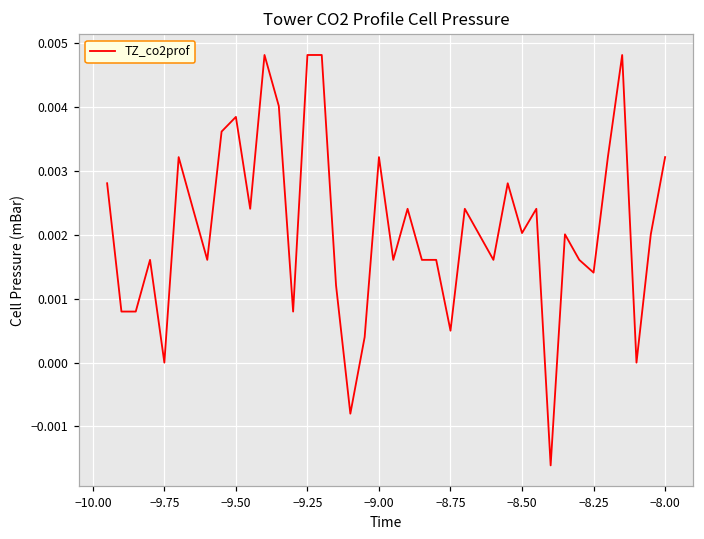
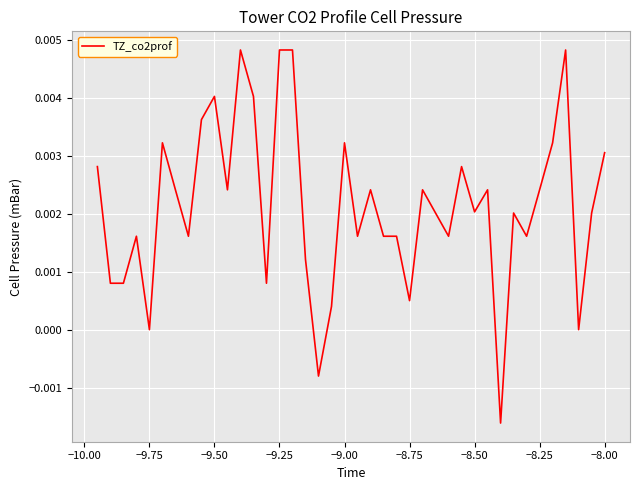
−9.50: 0.0039 -> 0.0040
−8.25: 0.0014 -> 0.0024
−8.00: 0.0032 -> 0.0031
